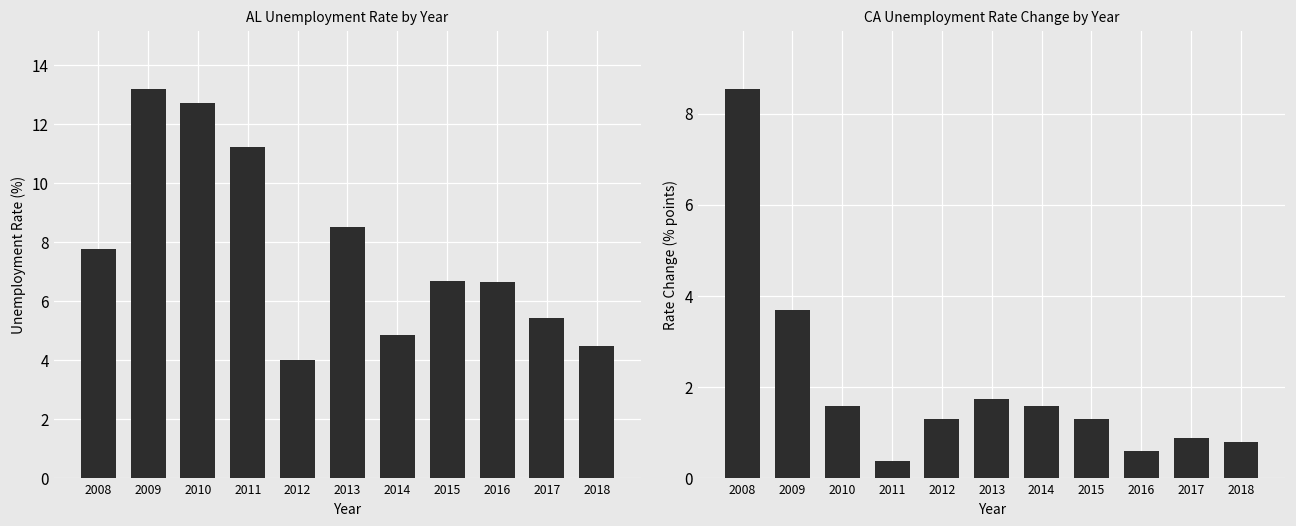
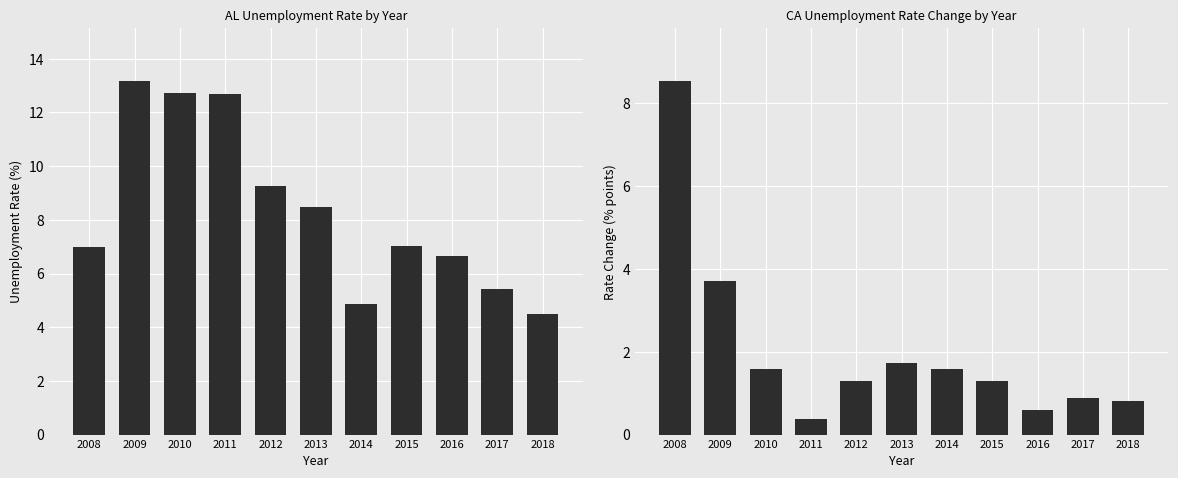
AL Unemployment Rate by Year, 2008: 7.8 -> 7.0
AL Unemployment Rate by Year, 2011: 11.2 -> 12.7
AL Unemployment Rate by Year, 2012: 4.0 -> 9.3
AL Unemployment Rate by Year, 2015: 6.7 -> 7.0
